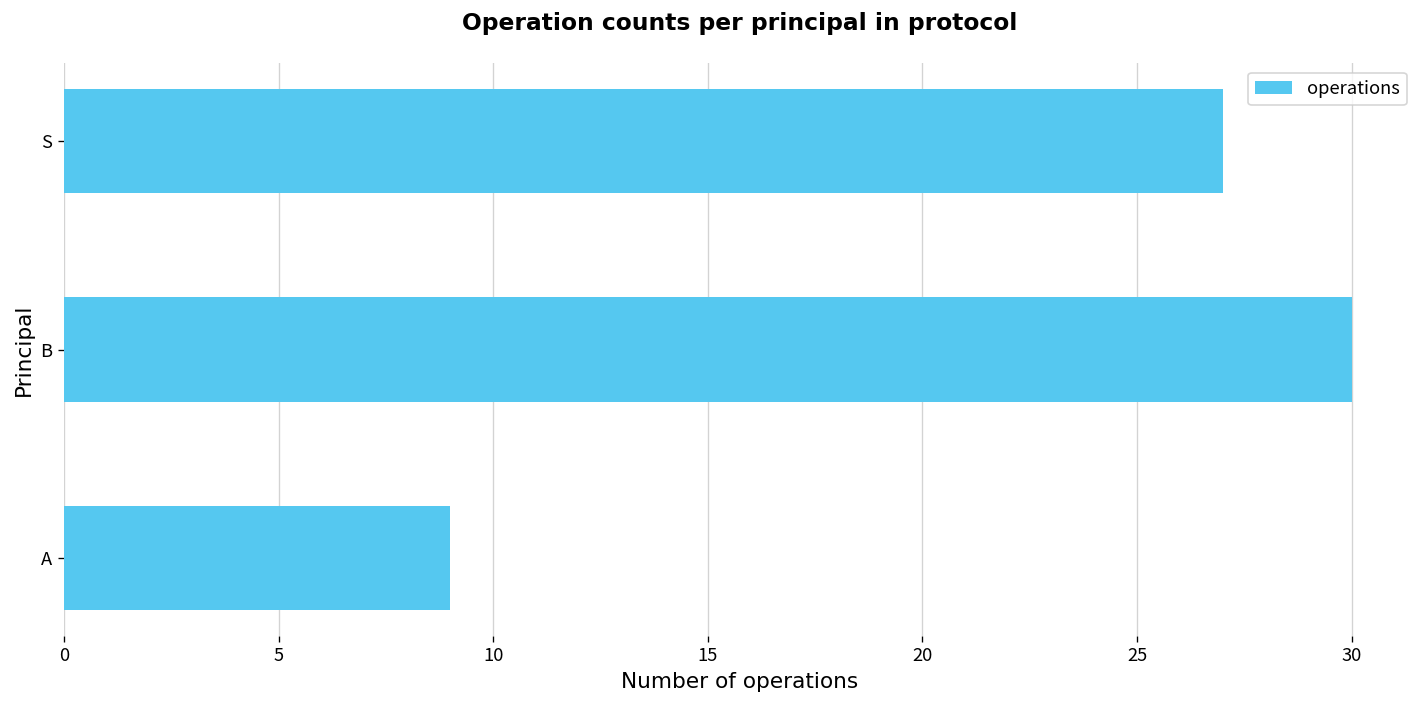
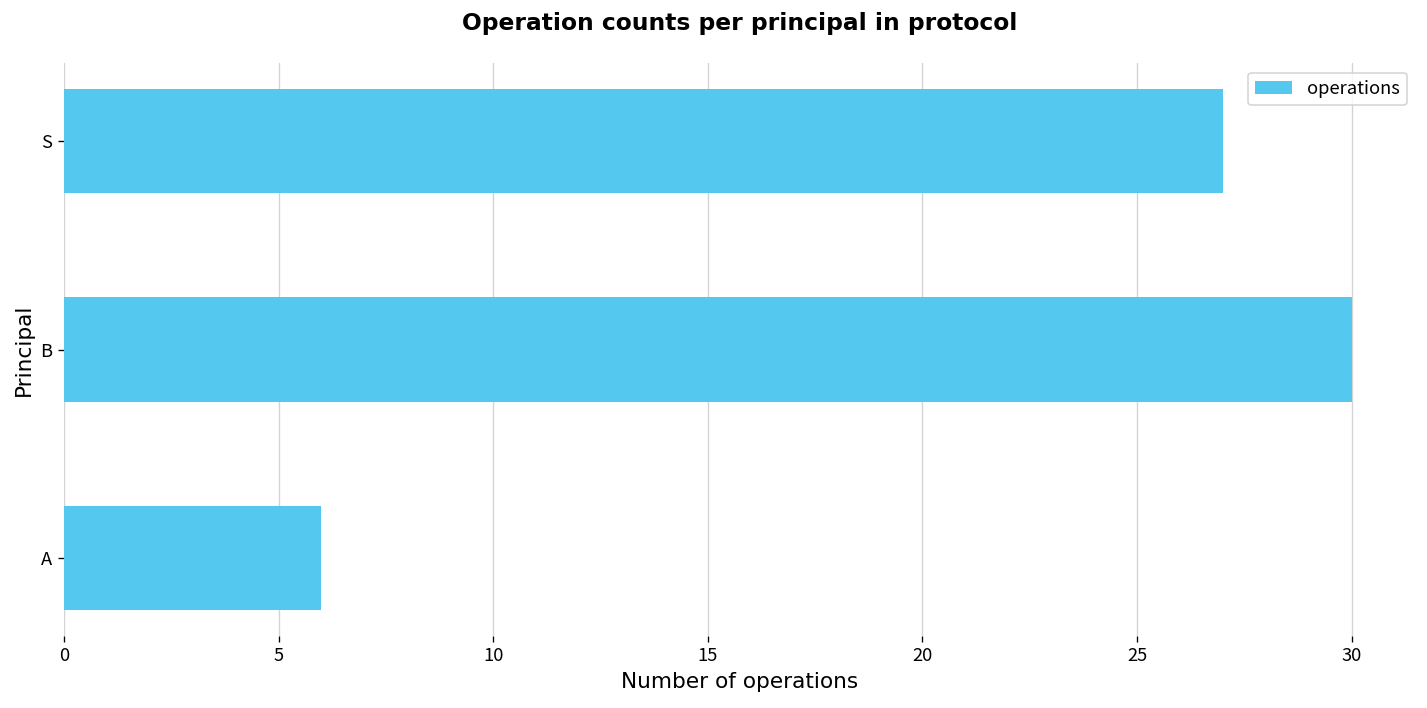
A: 9 -> 6
